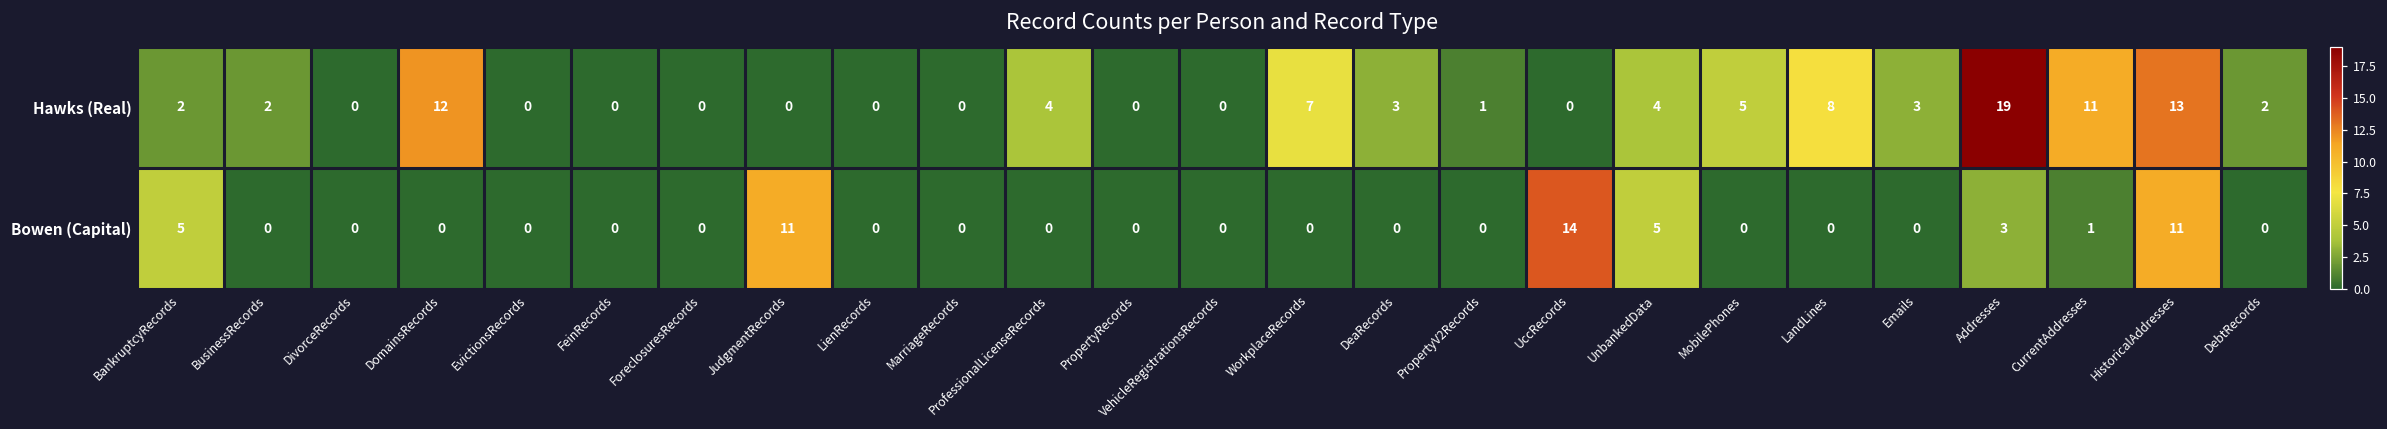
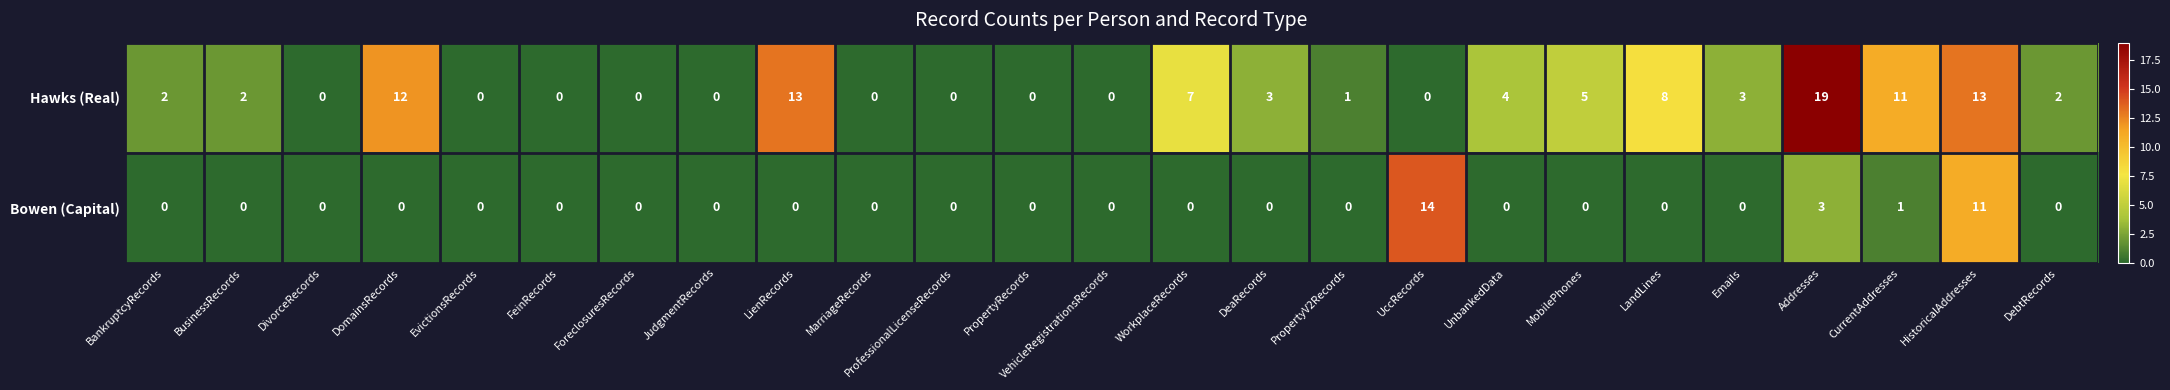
Hawks (Real), LienRecords: 0 -> 13
Hawks (Real), ProfessionalLicenseRecords: 4 -> 0
Bowen (Capital), BankruptcyRecords: 5 -> 0
Bowen (Capital), JudgmentRecords: 11 -> 0
Bowen (Capital), UnbankedData: 5 -> 0
